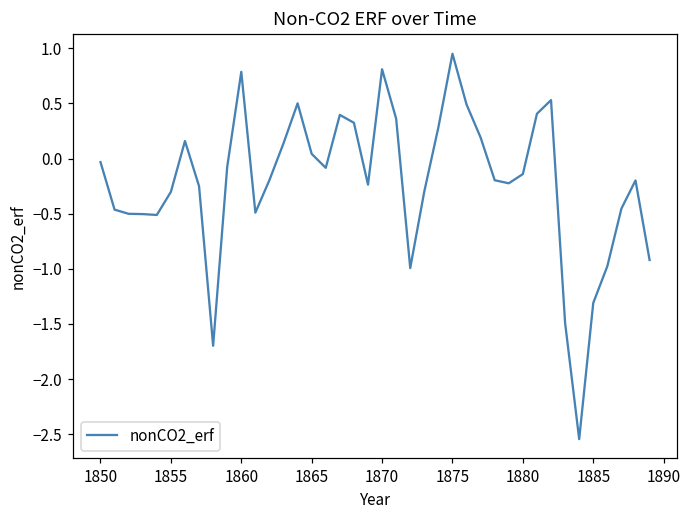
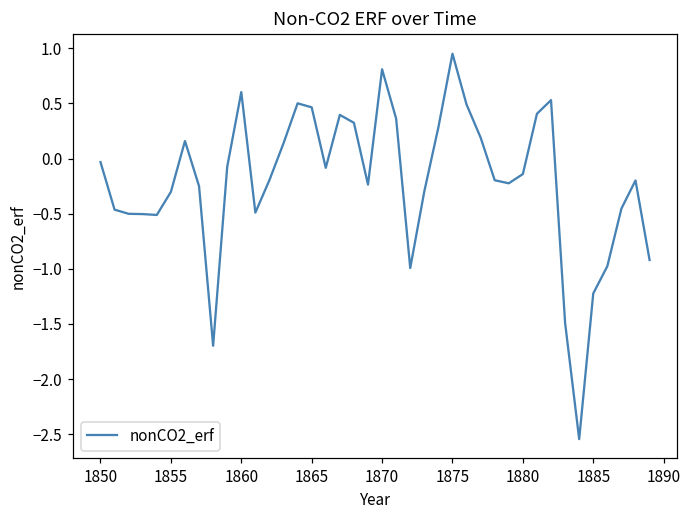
1860: 0.79 -> 0.60
1865: 0.04 -> 0.46
1885: -1.31 -> -1.22
